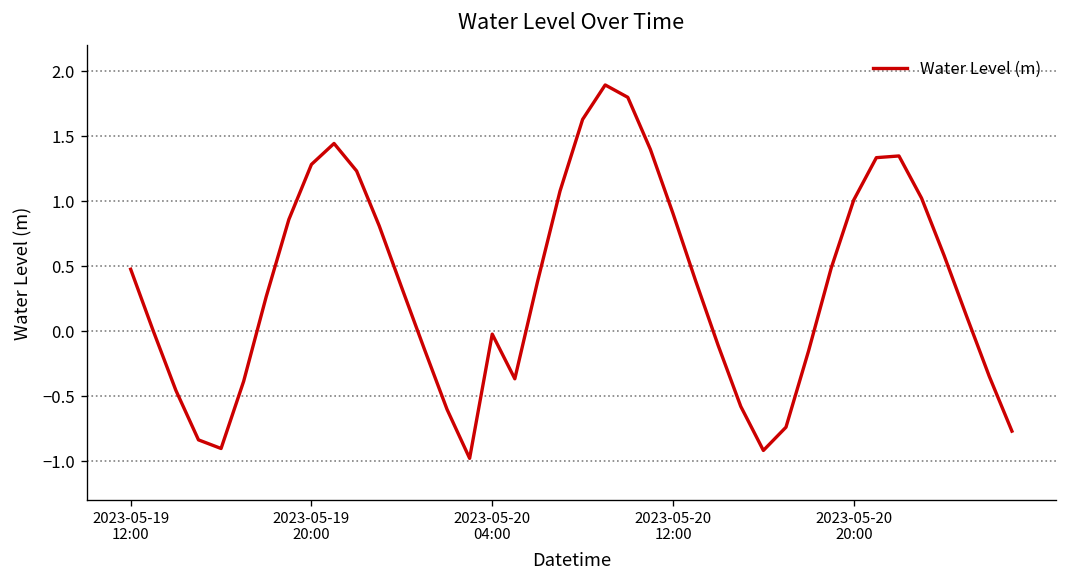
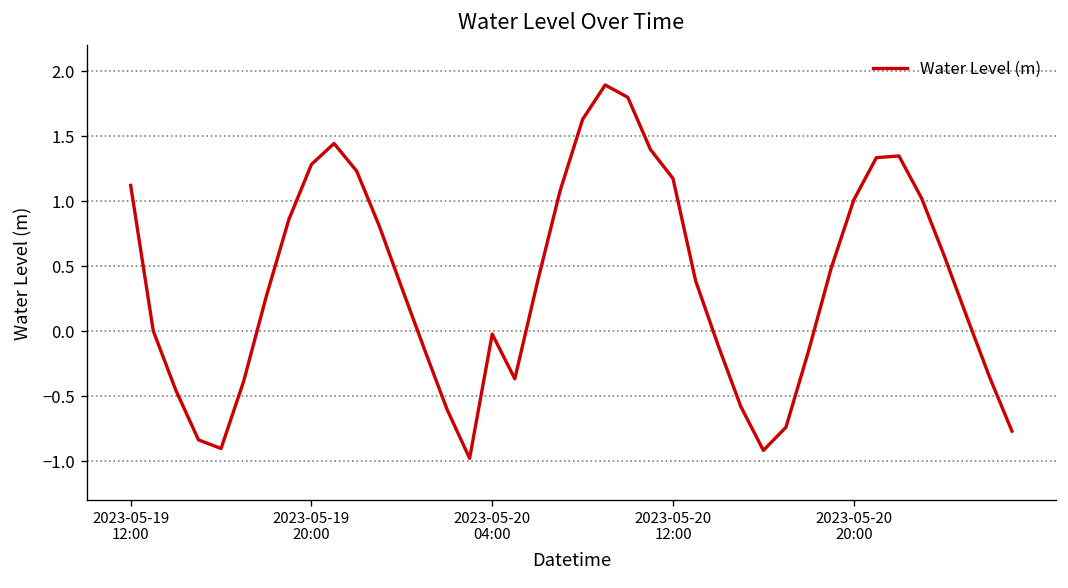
2023-05-19 12:00: 0.48 -> 1.12
2023-05-20 12:00: 0.91 -> 1.18
